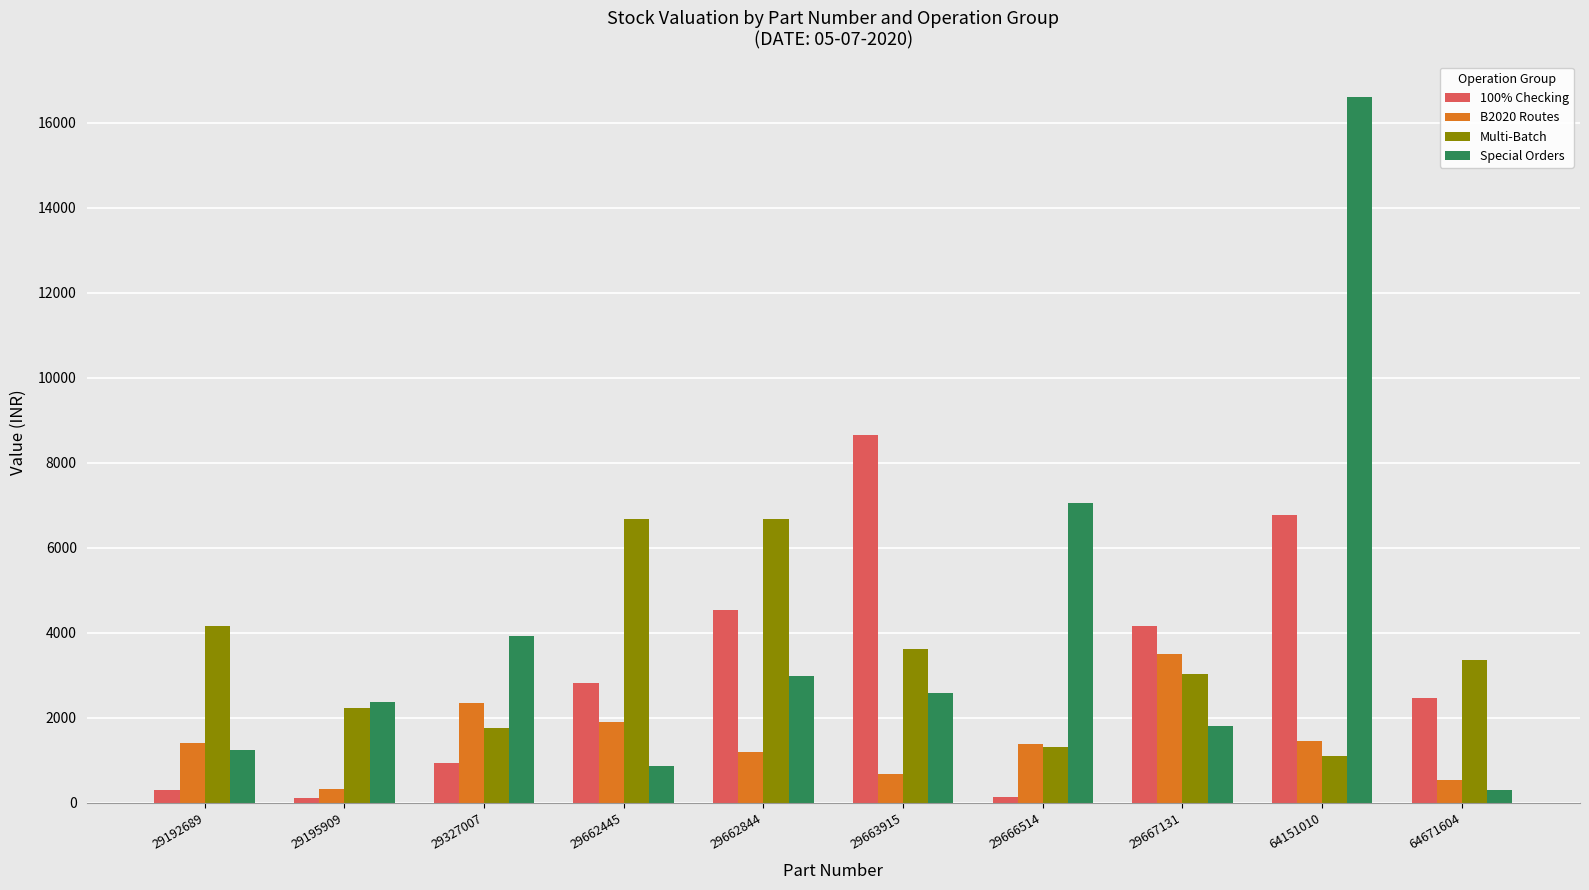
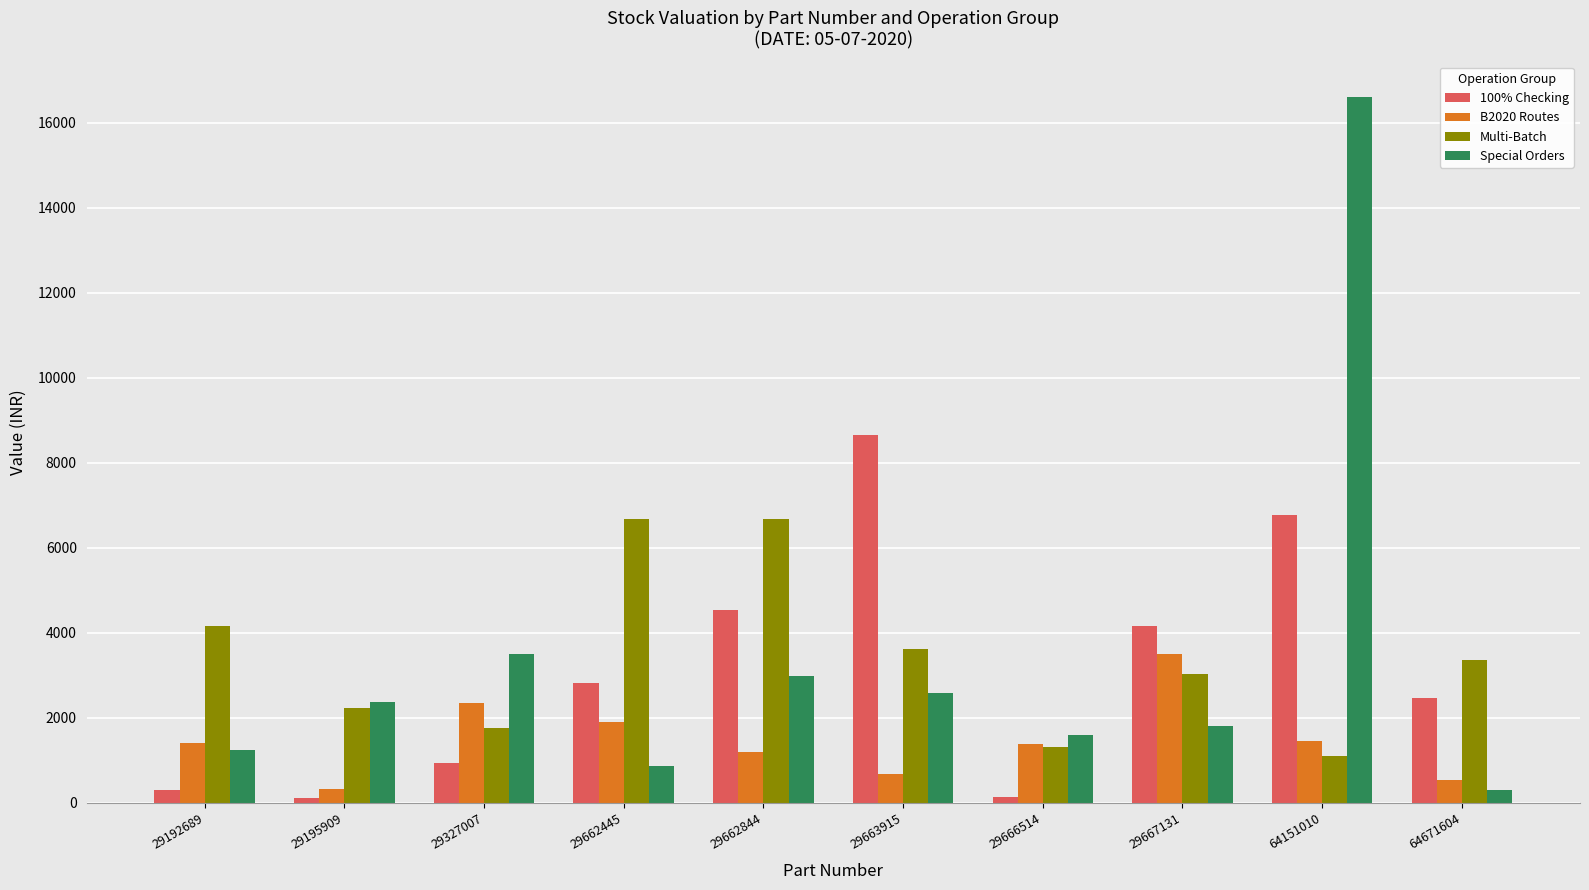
Special Orders, 29327007: 3900 -> 3500
Special Orders, 29666514: 7100 -> 1600
